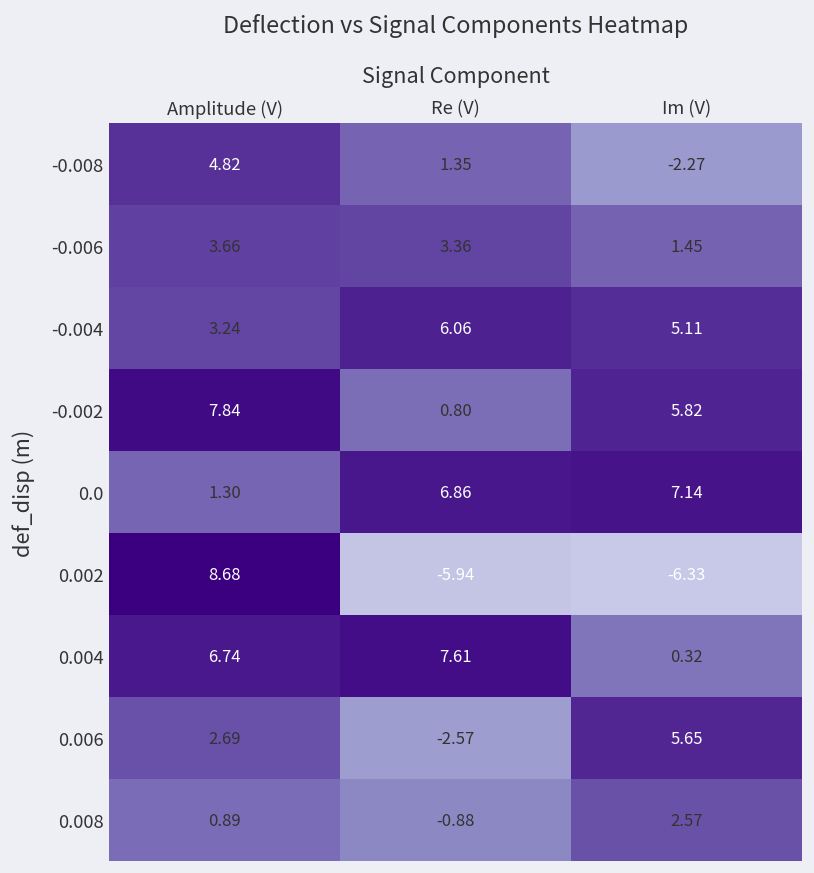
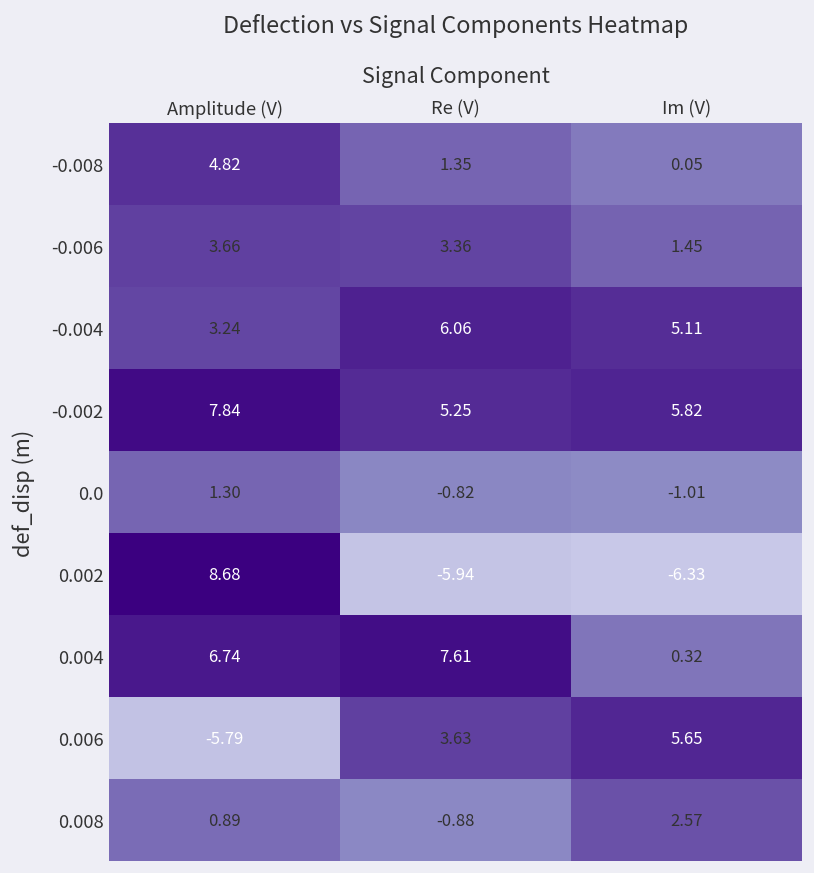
-0.008, Im (V): -2.27 -> 0.05
-0.002, Re (V): 0.80 -> 5.25
0.0, Re (V): 6.86 -> -0.82
0.0, Im (V): 7.14 -> -1.01
0.006, Amplitude (V): 2.69 -> -5.79
0.006, Re (V): -2.57 -> 3.63
